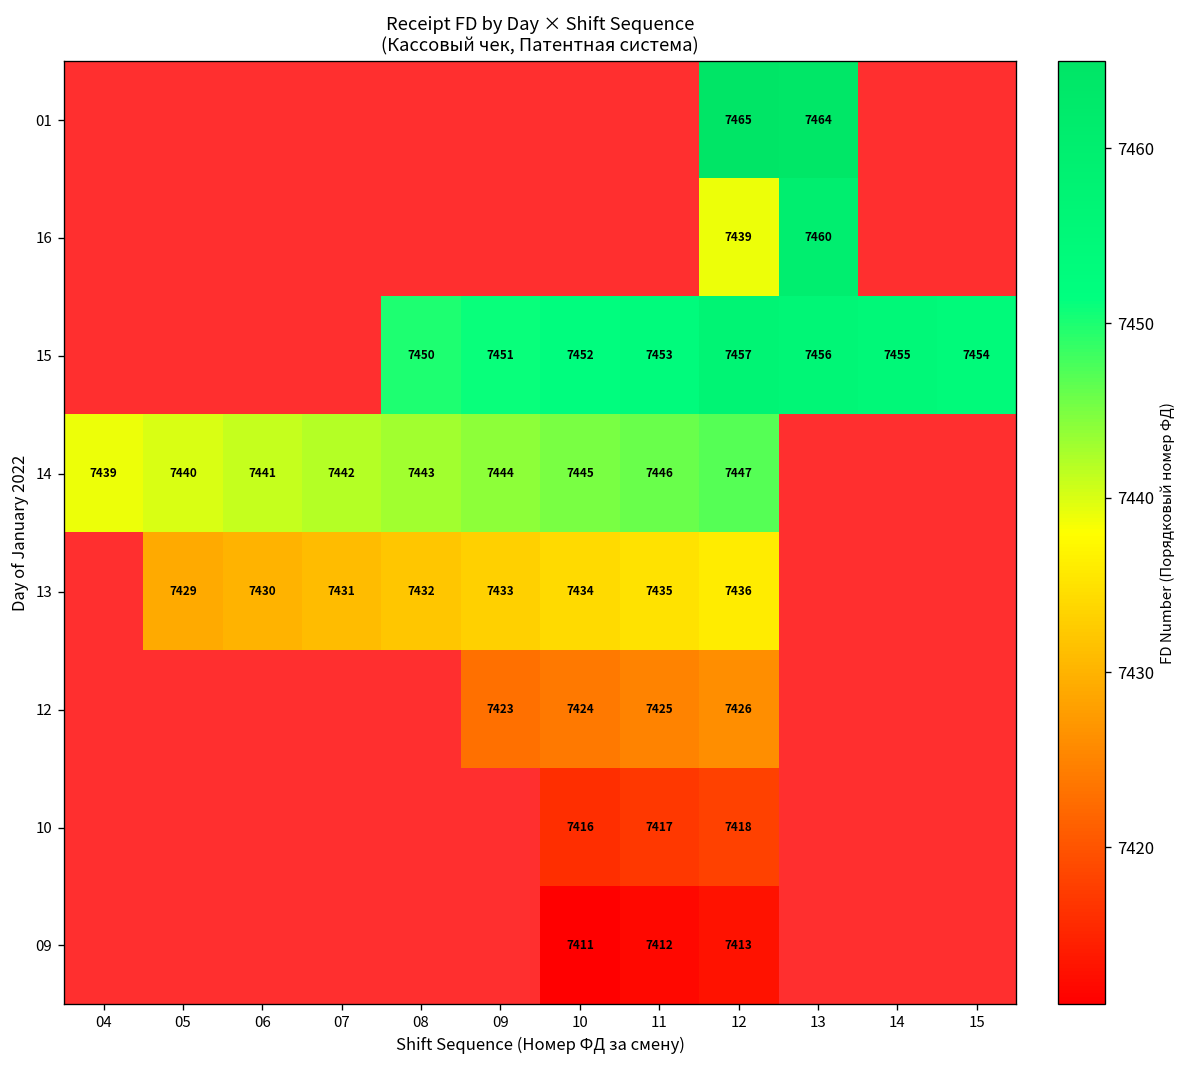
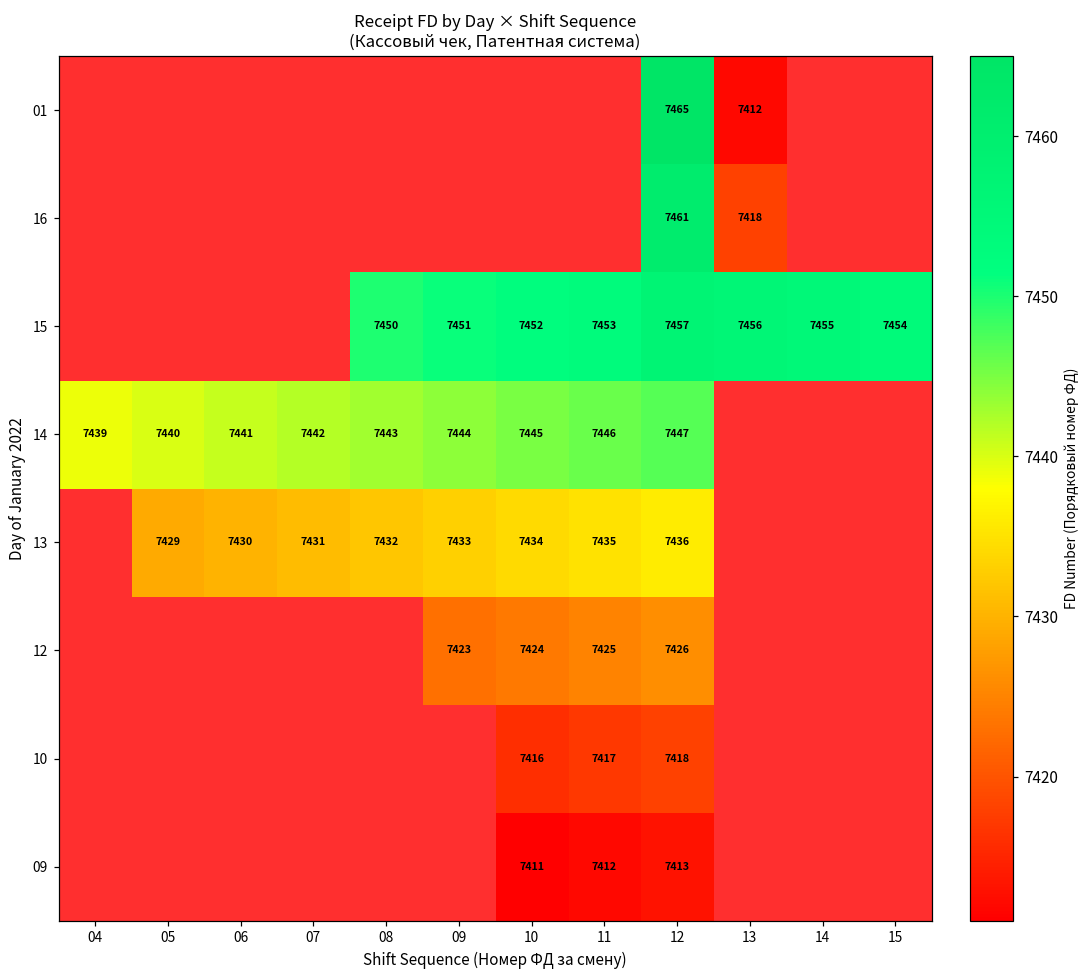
01, 13: 7464 -> 7412
16, 12: 7439 -> 7461
16, 13: 7460 -> 7418
